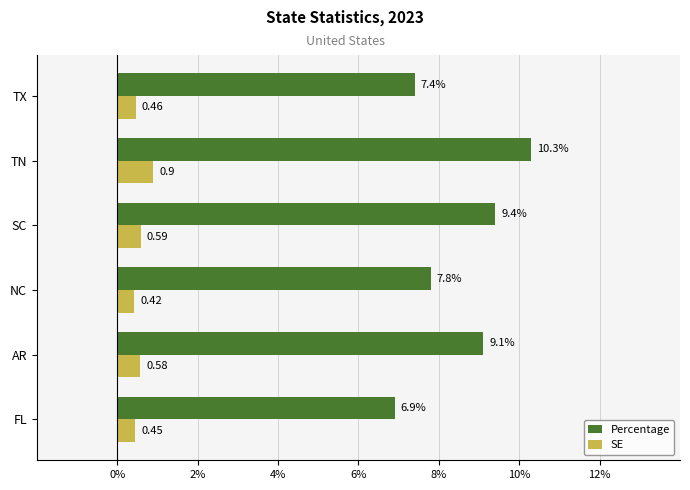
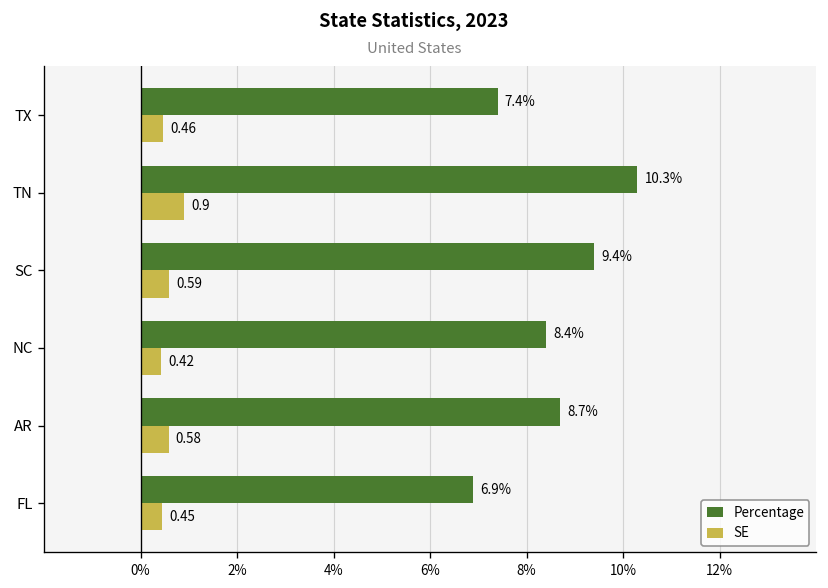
Percentage, NC: 7.8% -> 8.4%
Percentage, AR: 9.1% -> 8.7%
